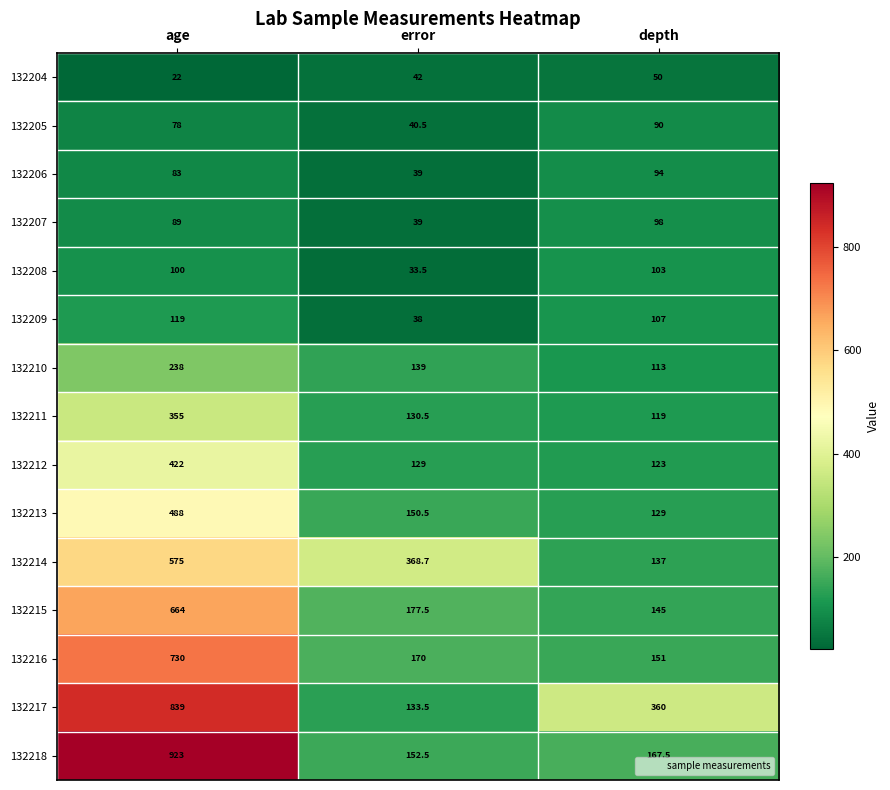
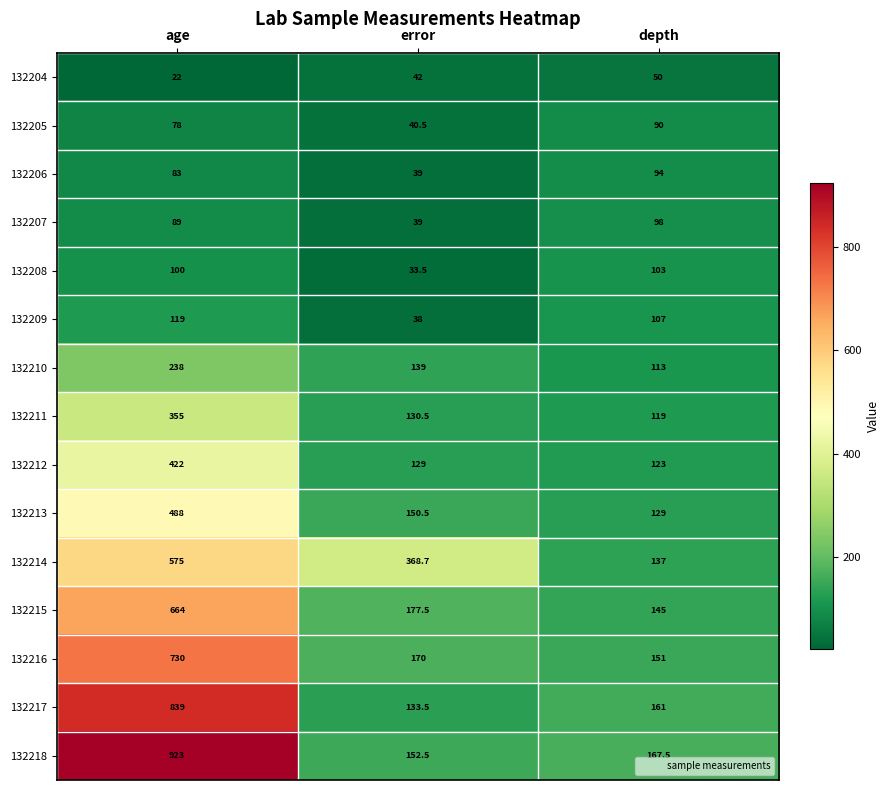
132217, depth: 360 -> 161
